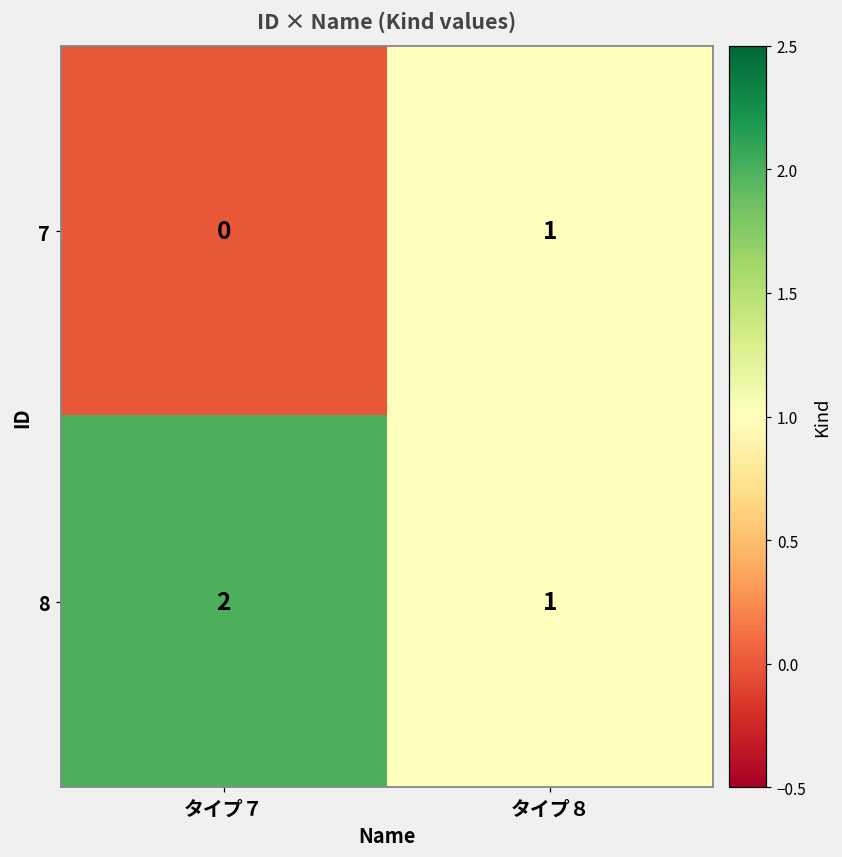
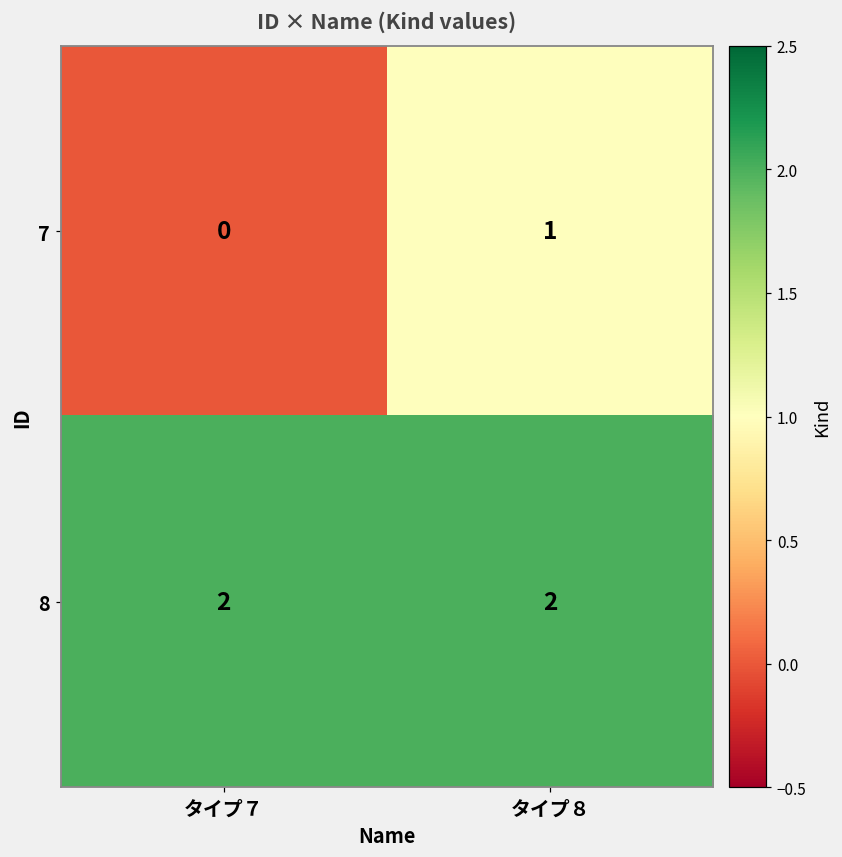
8, タイプ８: 1 -> 2
